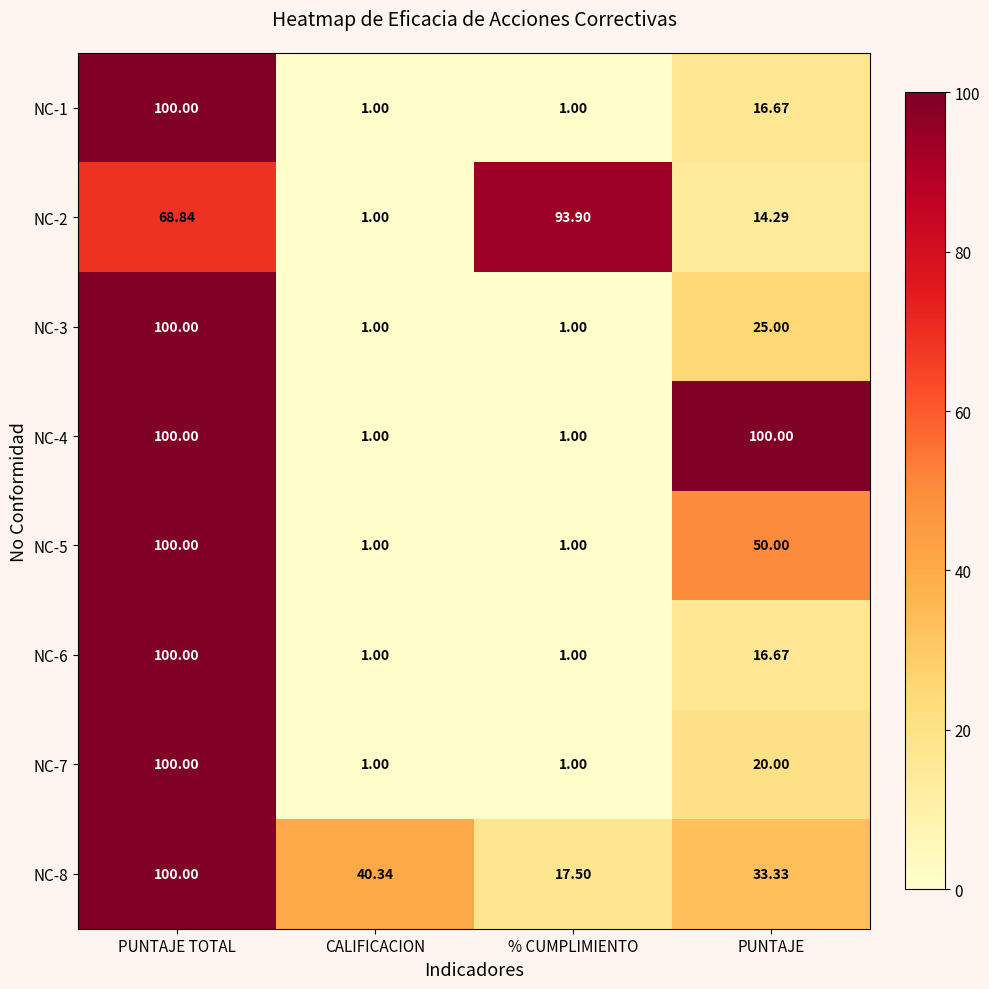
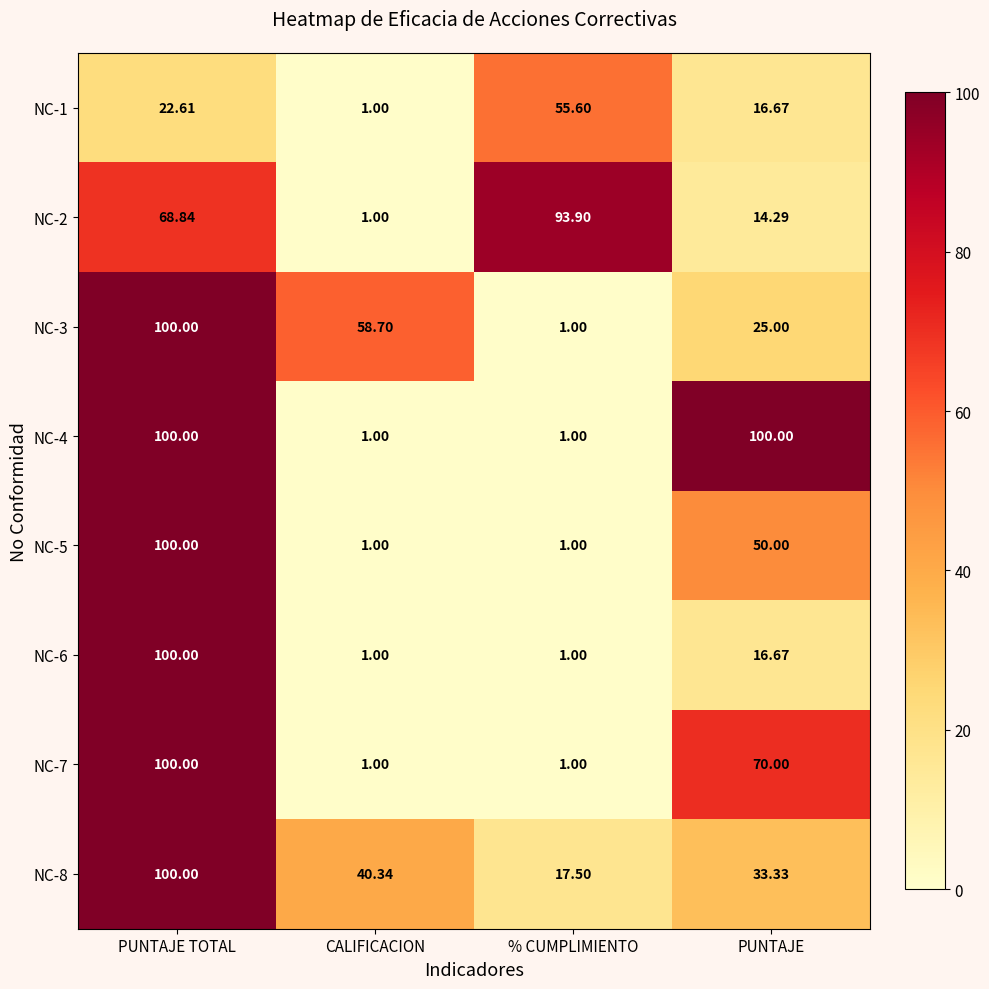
NC-1, PUNTAJE TOTAL: 100.00 -> 22.61
NC-1, % CUMPLIMIENTO: 1.00 -> 55.60
NC-3, CALIFICACION: 1.00 -> 58.70
NC-7, PUNTAJE: 20.00 -> 70.00
